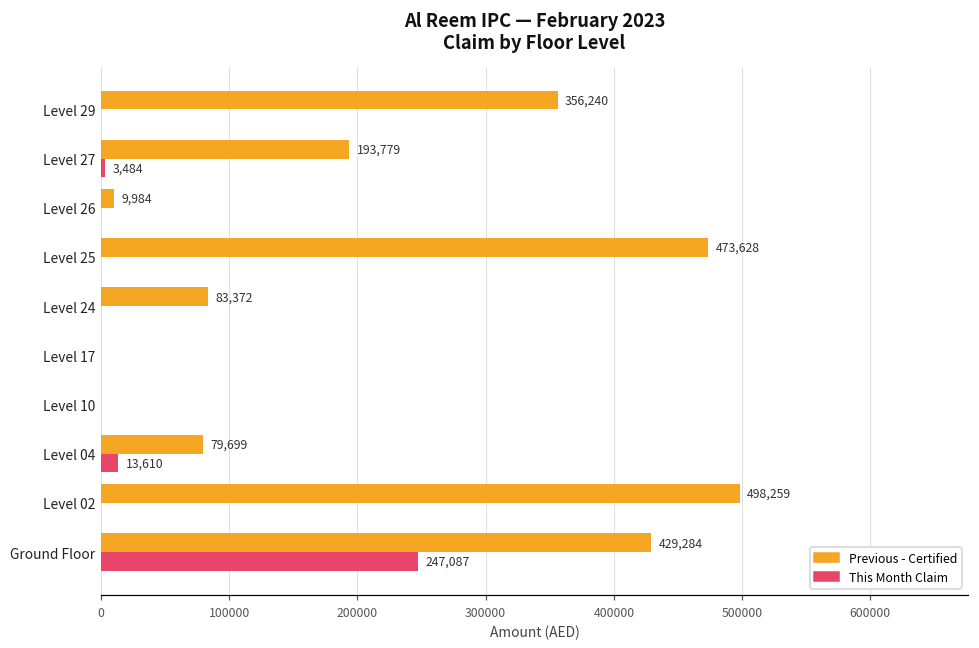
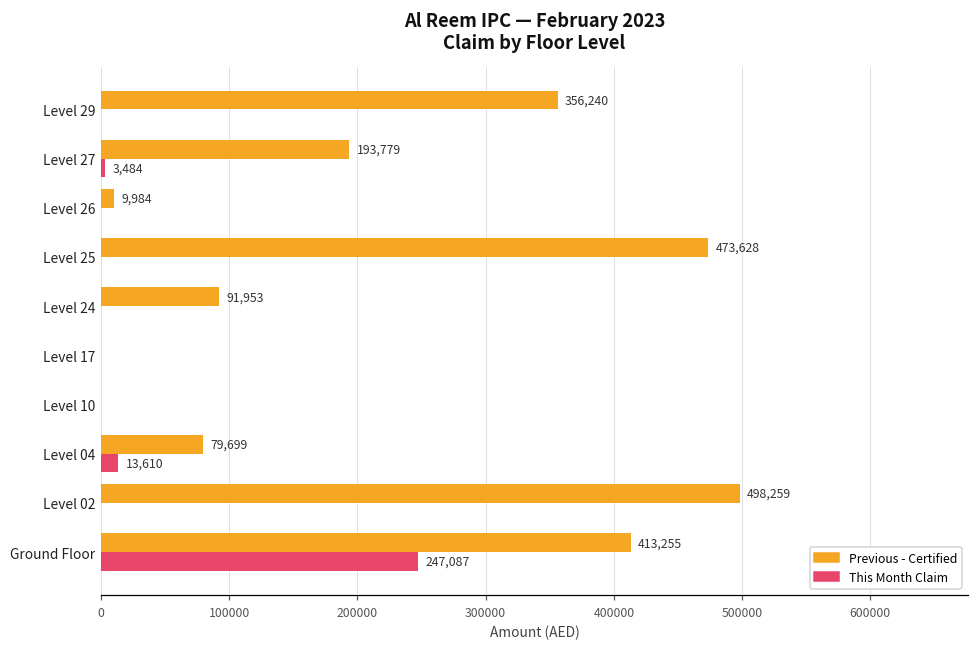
Previous - Certified, Level 24: 83,372 -> 91,953
Previous - Certified, Ground Floor: 429,284 -> 413,255
